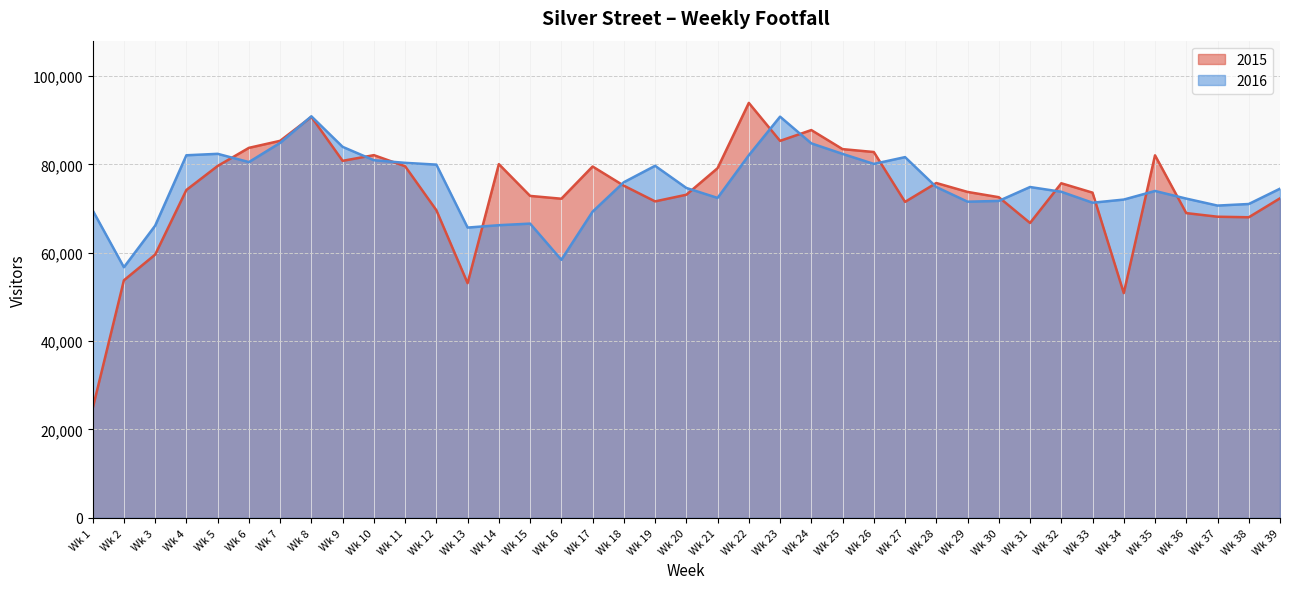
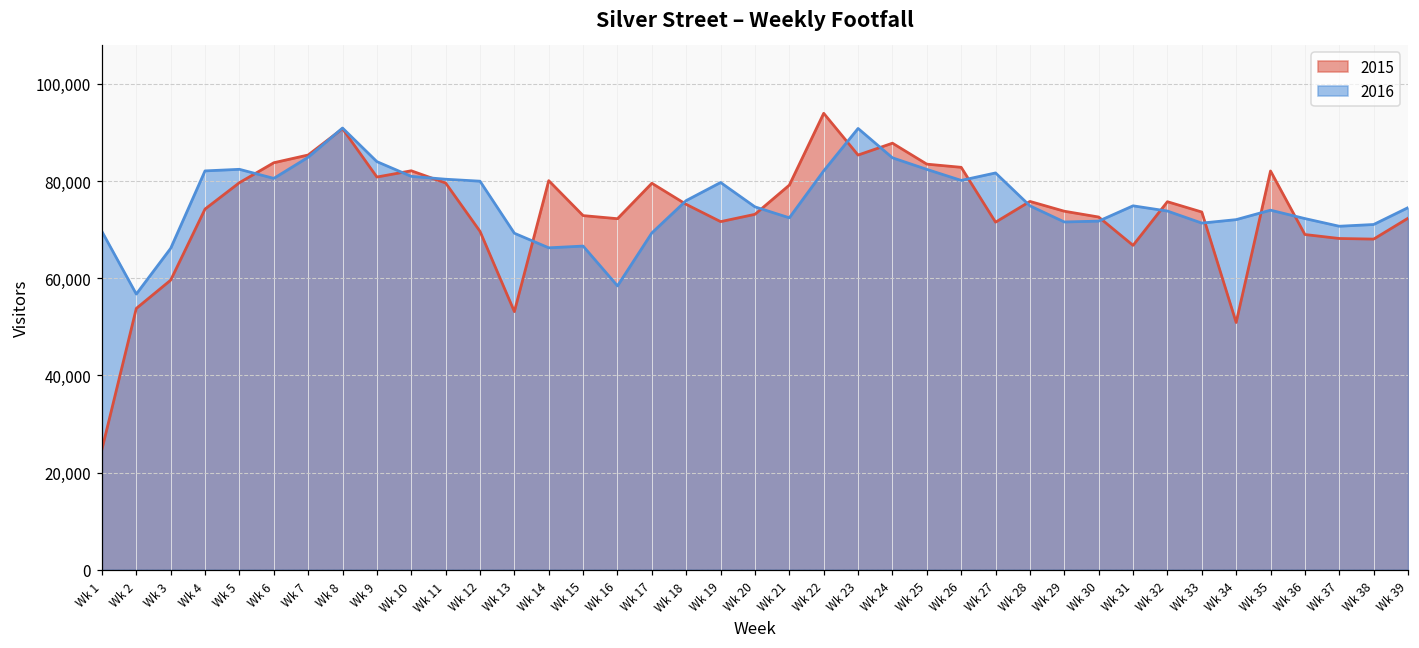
2016, Wk 13: 66,000 -> 69,000
